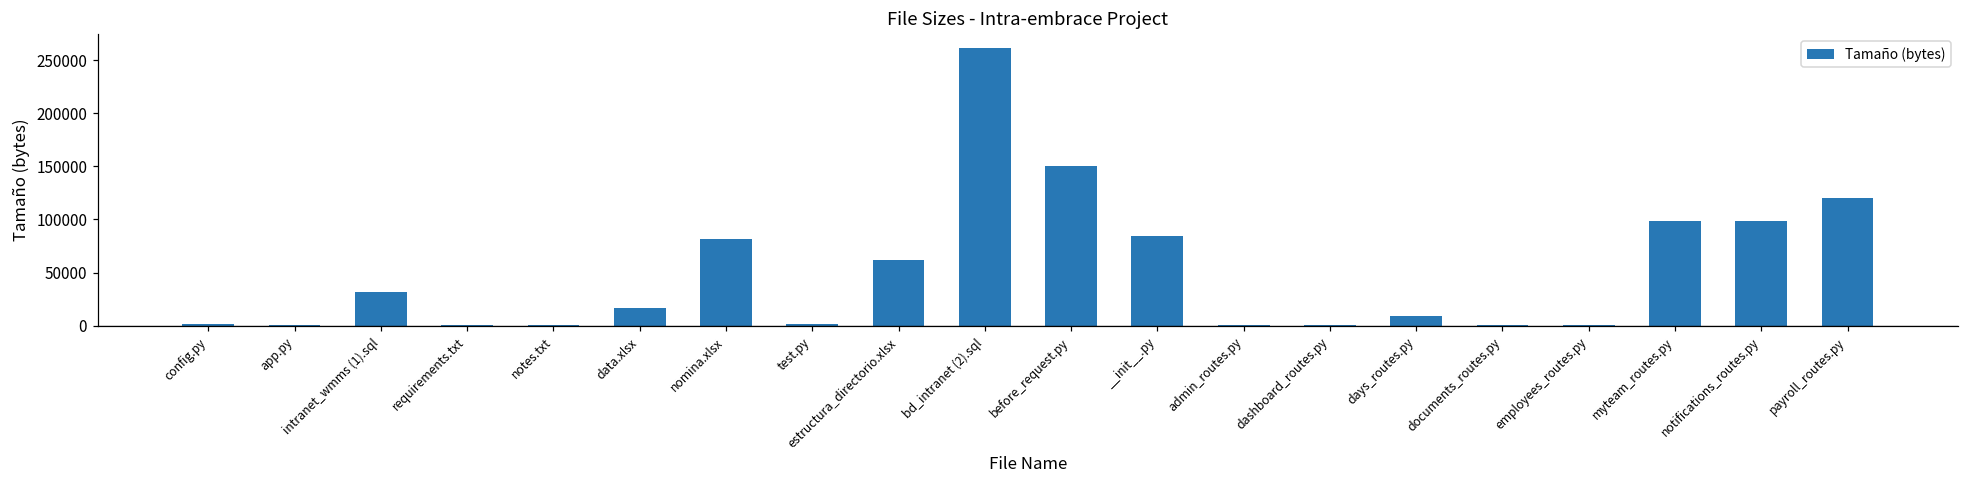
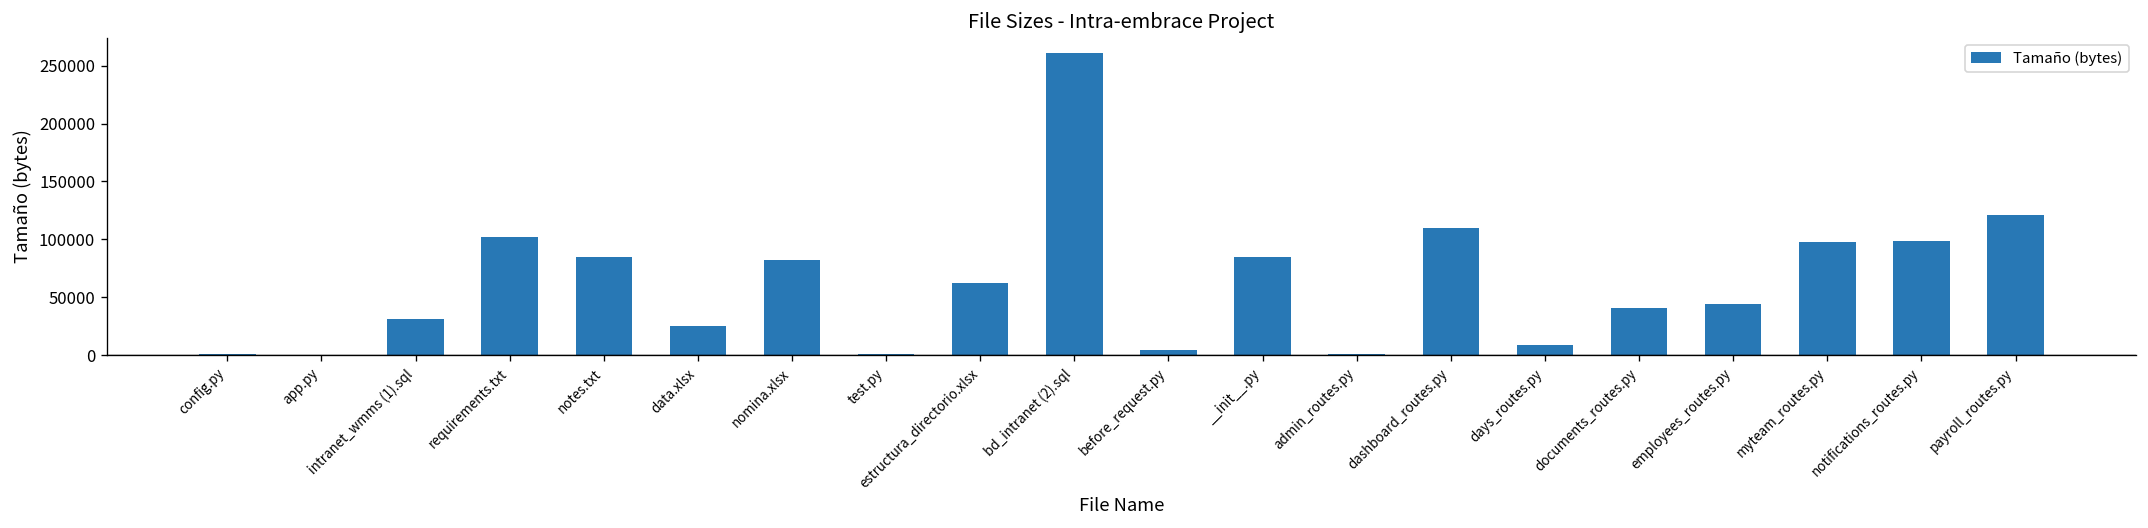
requirements.txt: 0 -> 100000
notes.txt: 0 -> 80000
data.xlsx: 20000 -> 30000
before_request.py: 150000 -> 0
dashboard_routes.py: 0 -> 110000
documents_routes.py: 0 -> 40000
employees_routes.py: 0 -> 40000
